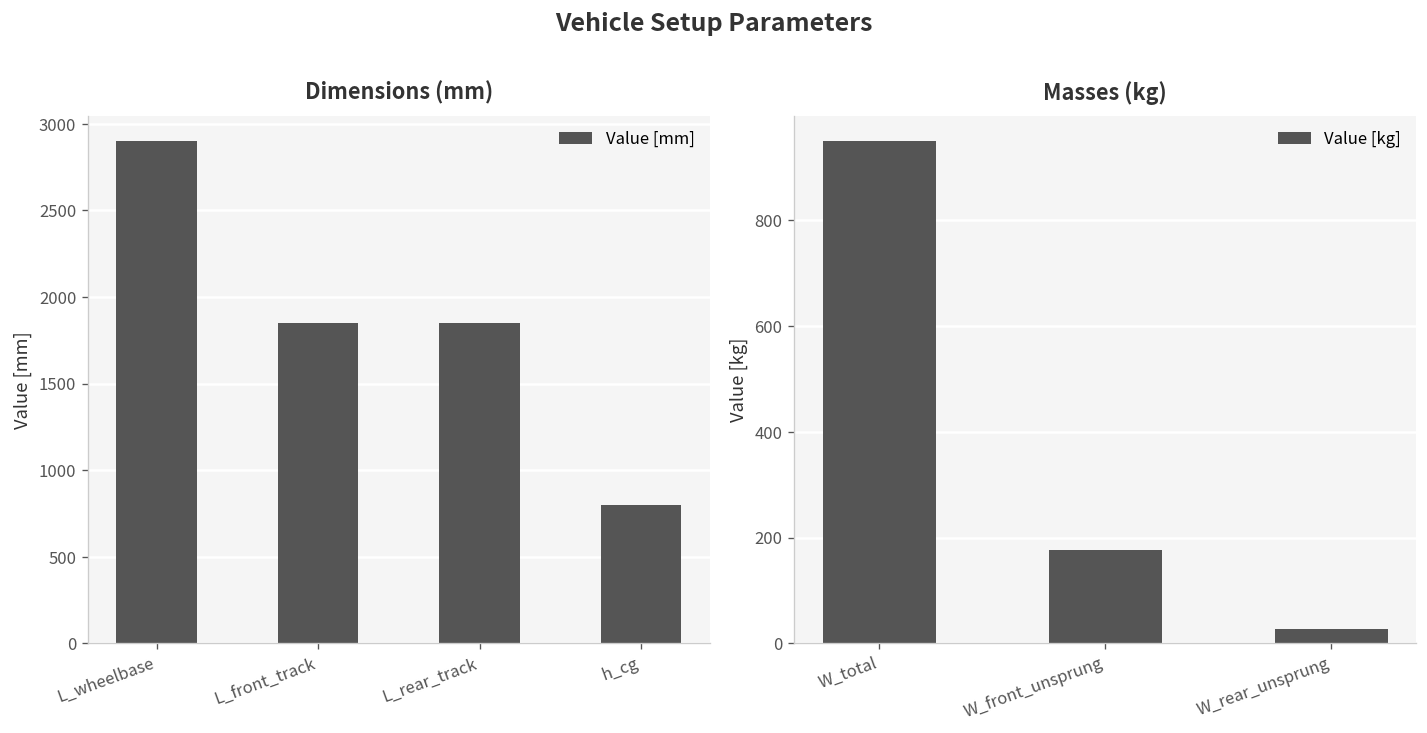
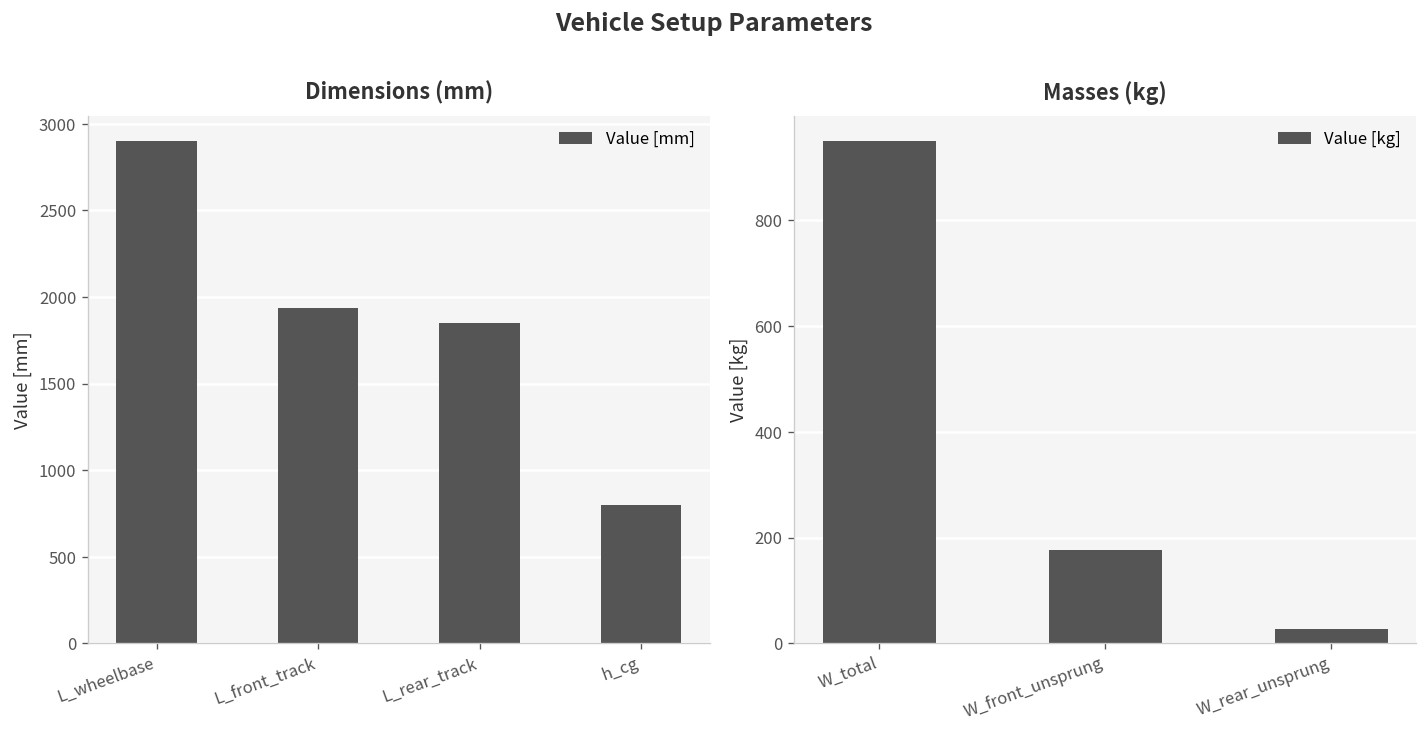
Dimensions (mm), L_front_track: 1850 -> 1940
